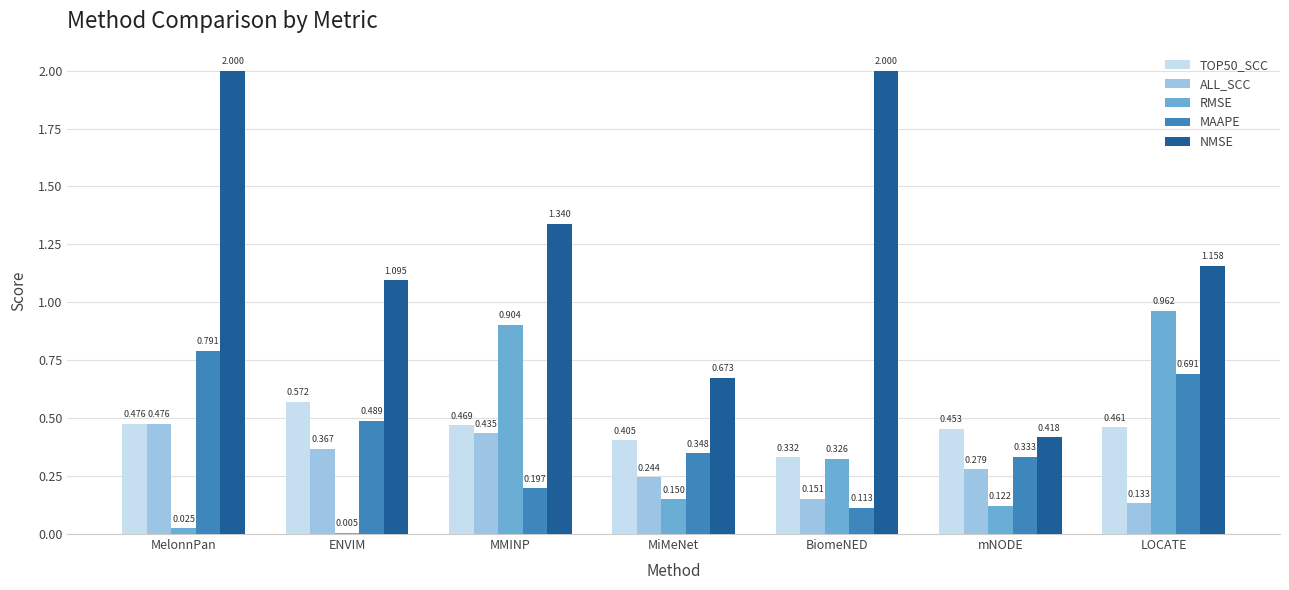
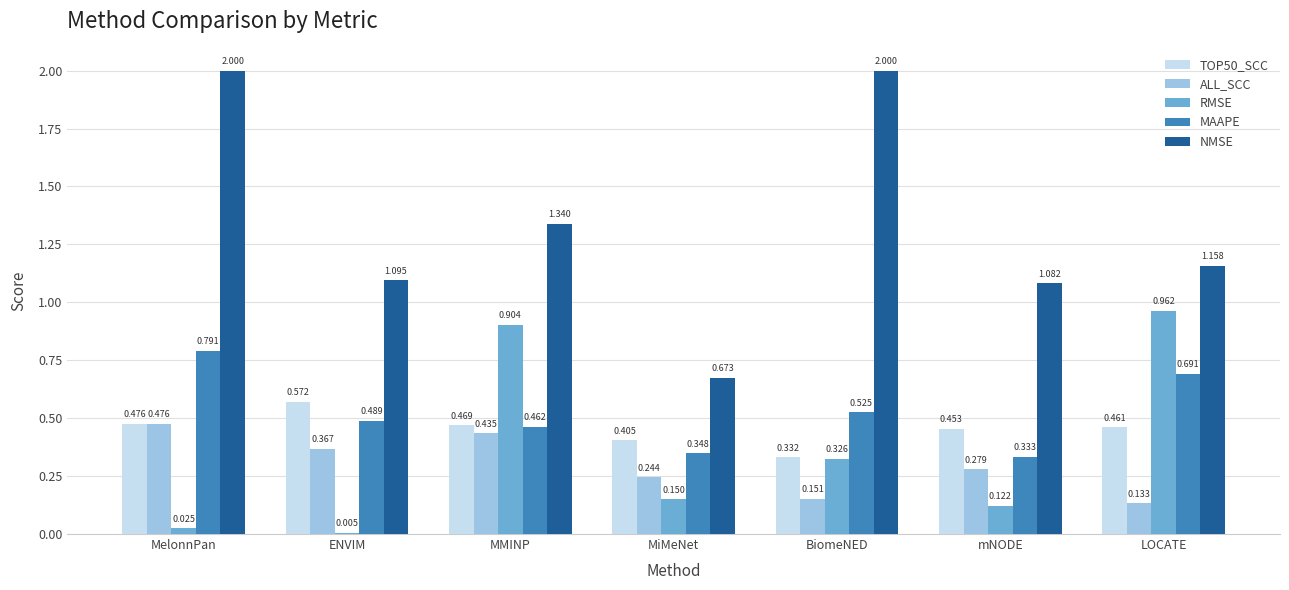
MAAPE, MMINP: 0.197 -> 0.462
MAAPE, BiomeNED: 0.113 -> 0.525
NMSE, mNODE: 0.418 -> 1.082
